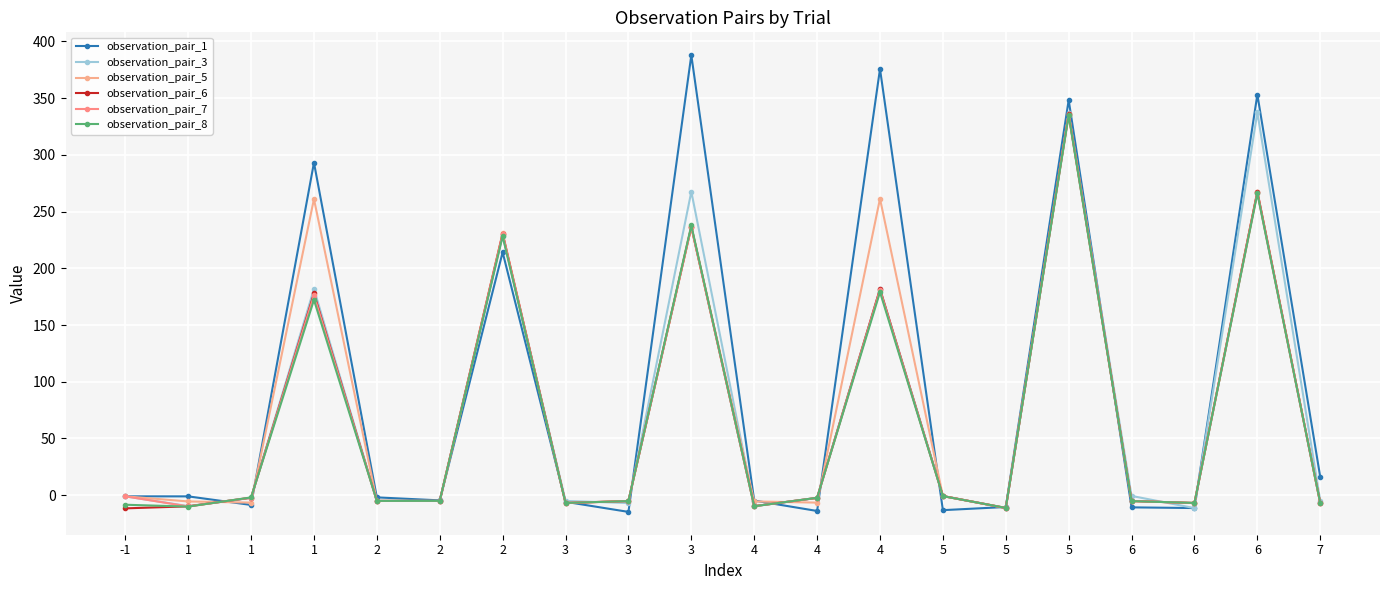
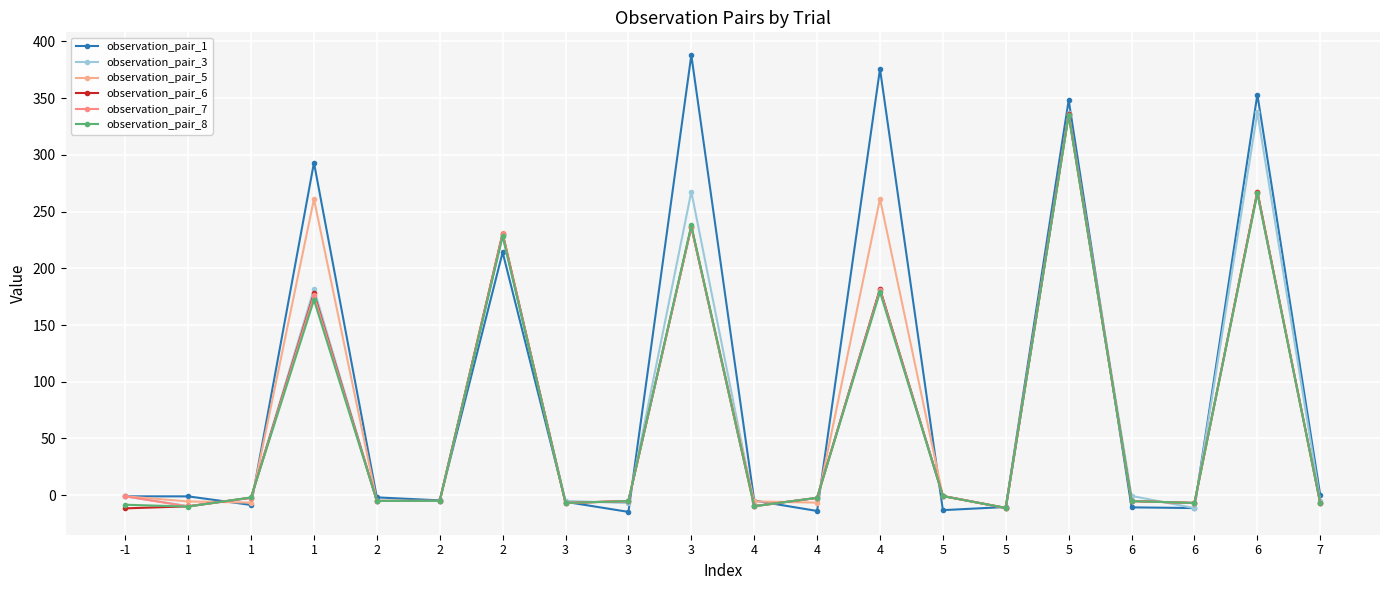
observation_pair_1, 7: 16 -> 0
